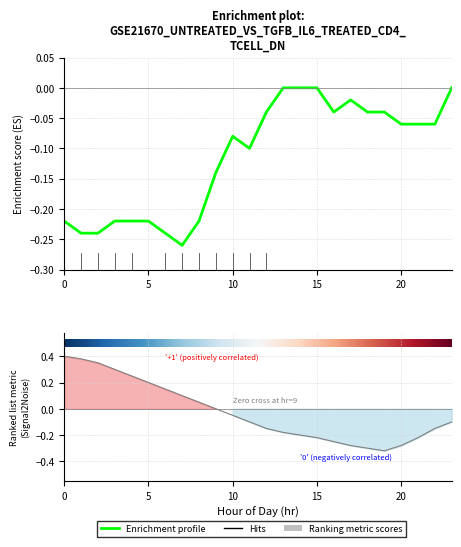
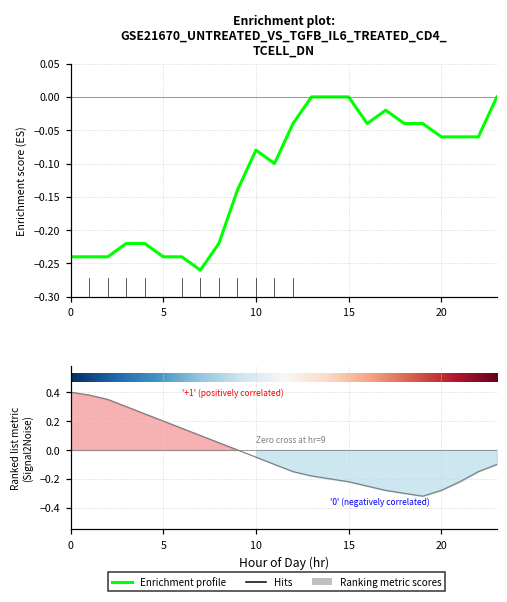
Enrichment plot: GSE21670_UNTREATED_VS_TGFB_IL6_TREATED_CD4_ TCELL_DN, 0: -0.22 -> -0.24
Enrichment plot: GSE21670_UNTREATED_VS_TGFB_IL6_TREATED_CD4_ TCELL_DN, 5: -0.22 -> -0.24
